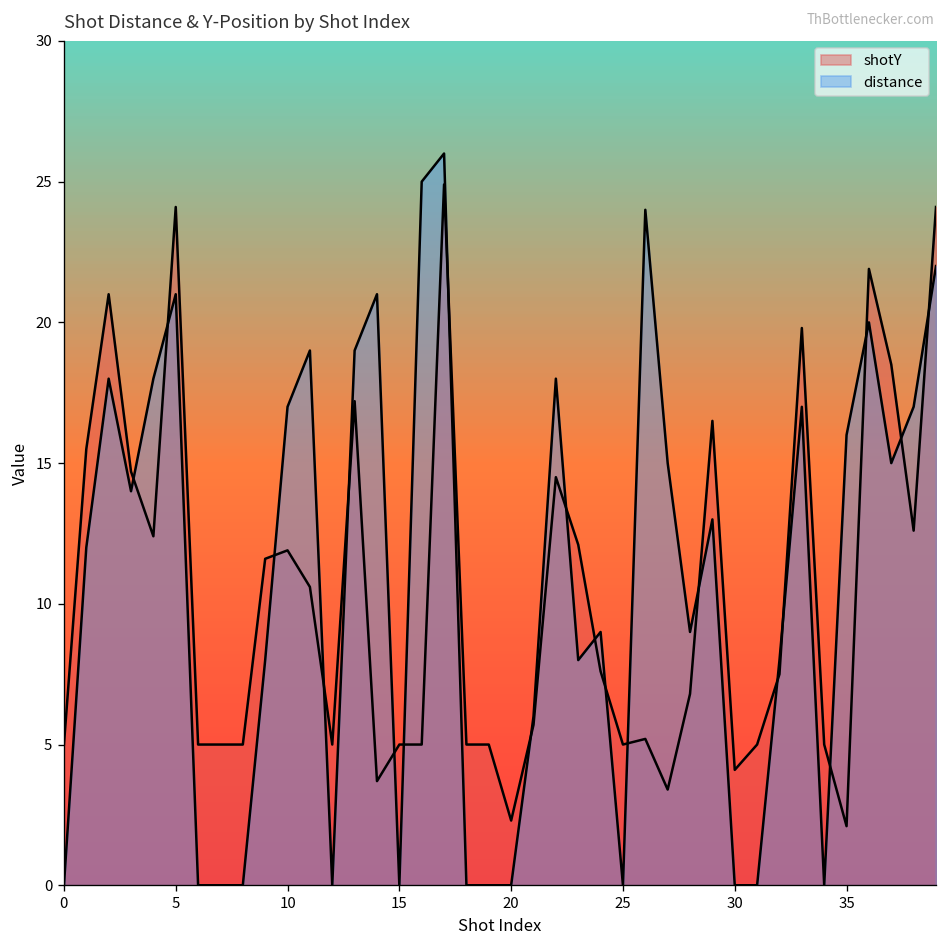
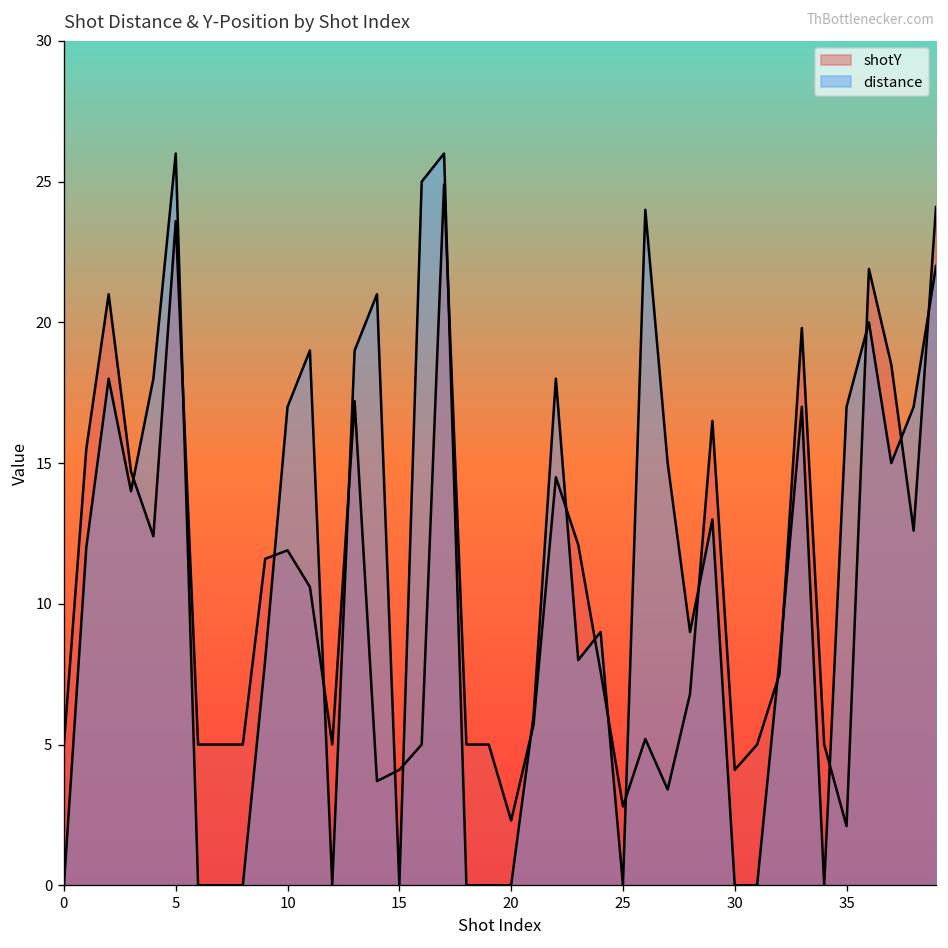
shotY, 5: 24.1 -> 23.6
distance, 5: 21 -> 26
shotY, 15: 5.0 -> 4.1
shotY, 25: 5.0 -> 2.8
distance, 35: 16 -> 17
